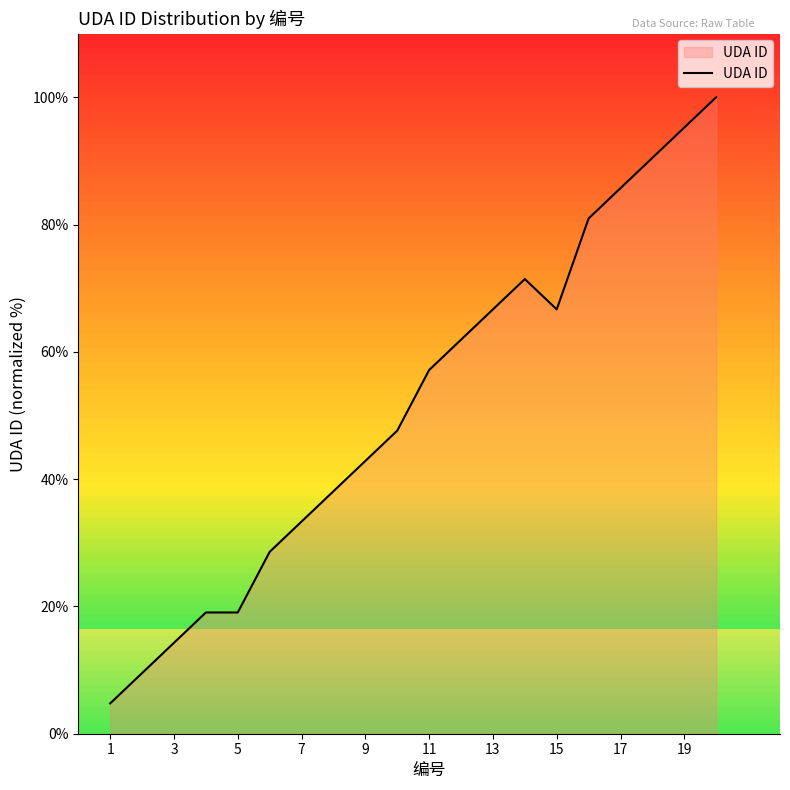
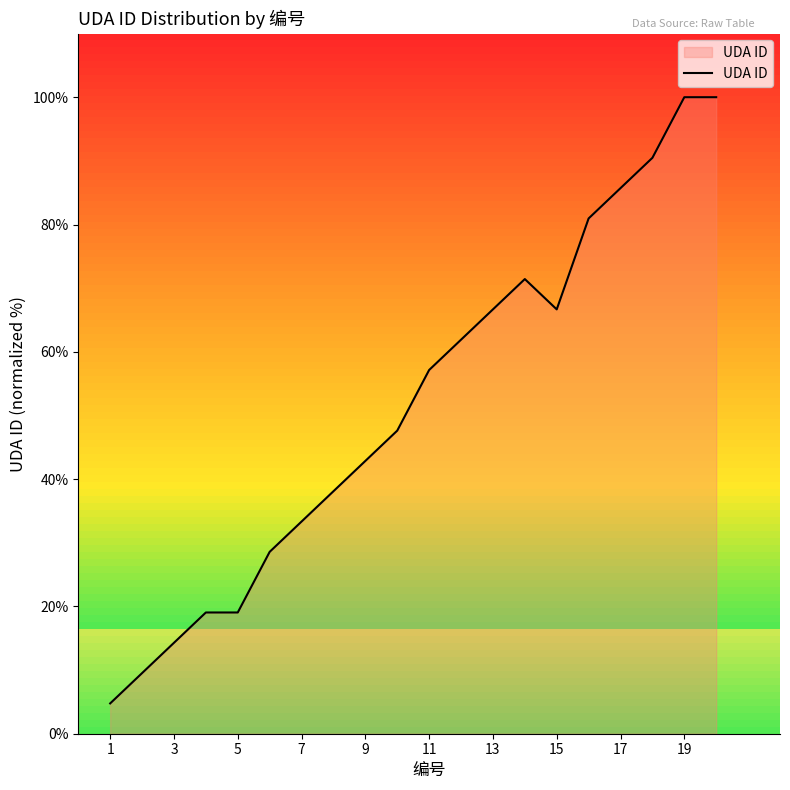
19: 95% -> 100%
